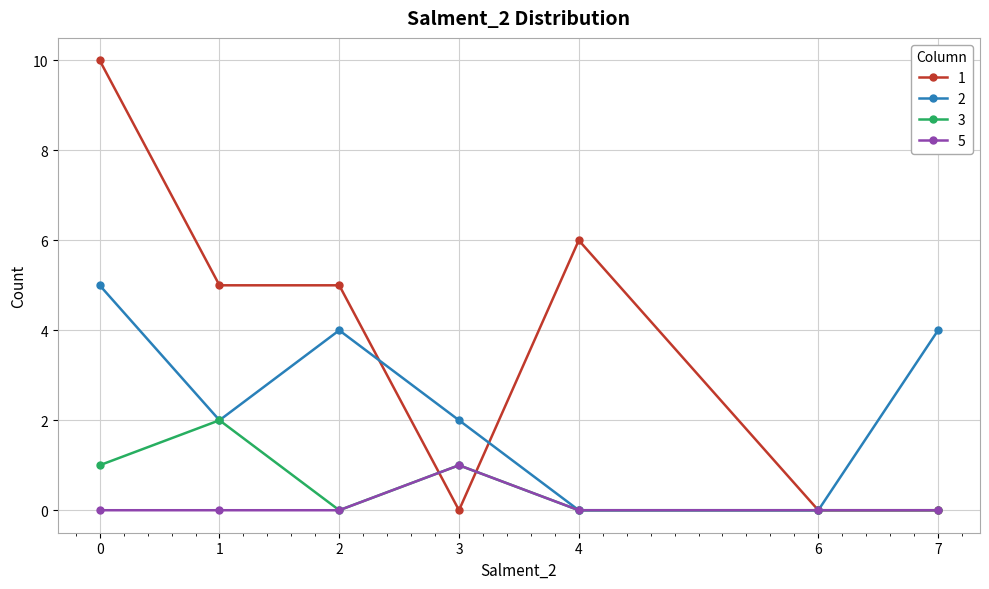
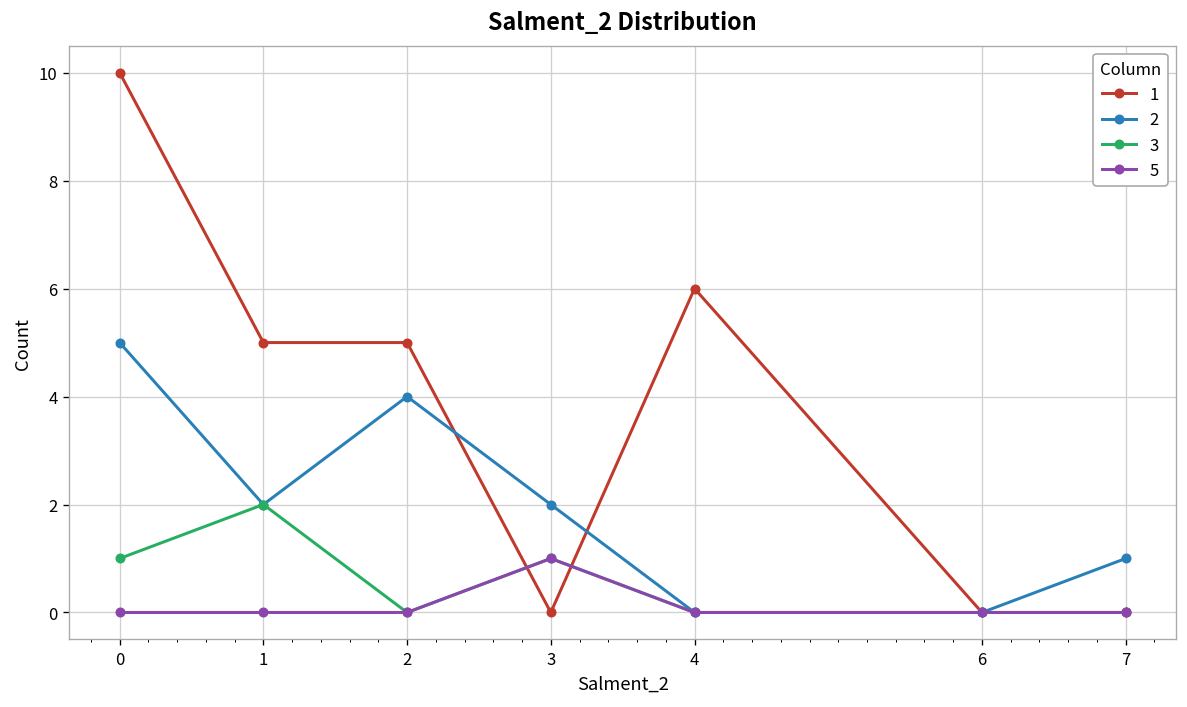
2, 7: 4 -> 1
